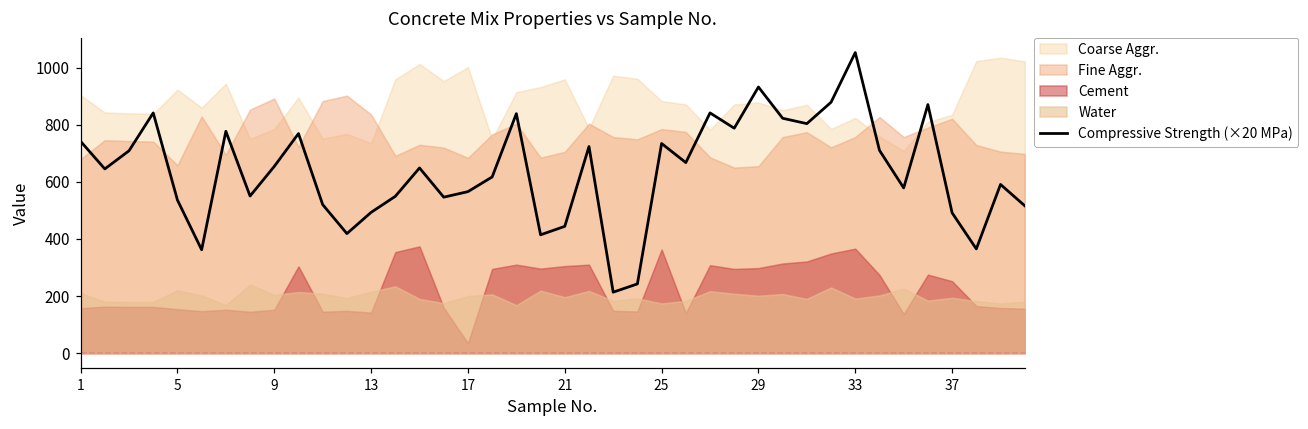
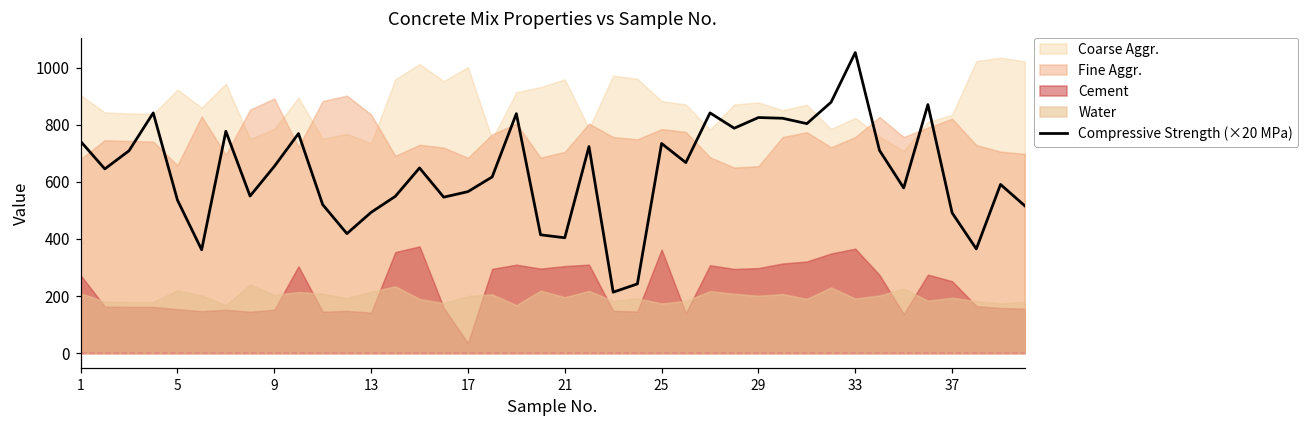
Cement, 1: 160 -> 270
Compressive Strength (×20 MPa), 21: 440 -> 400
Compressive Strength (×20 MPa), 29: 930 -> 830
